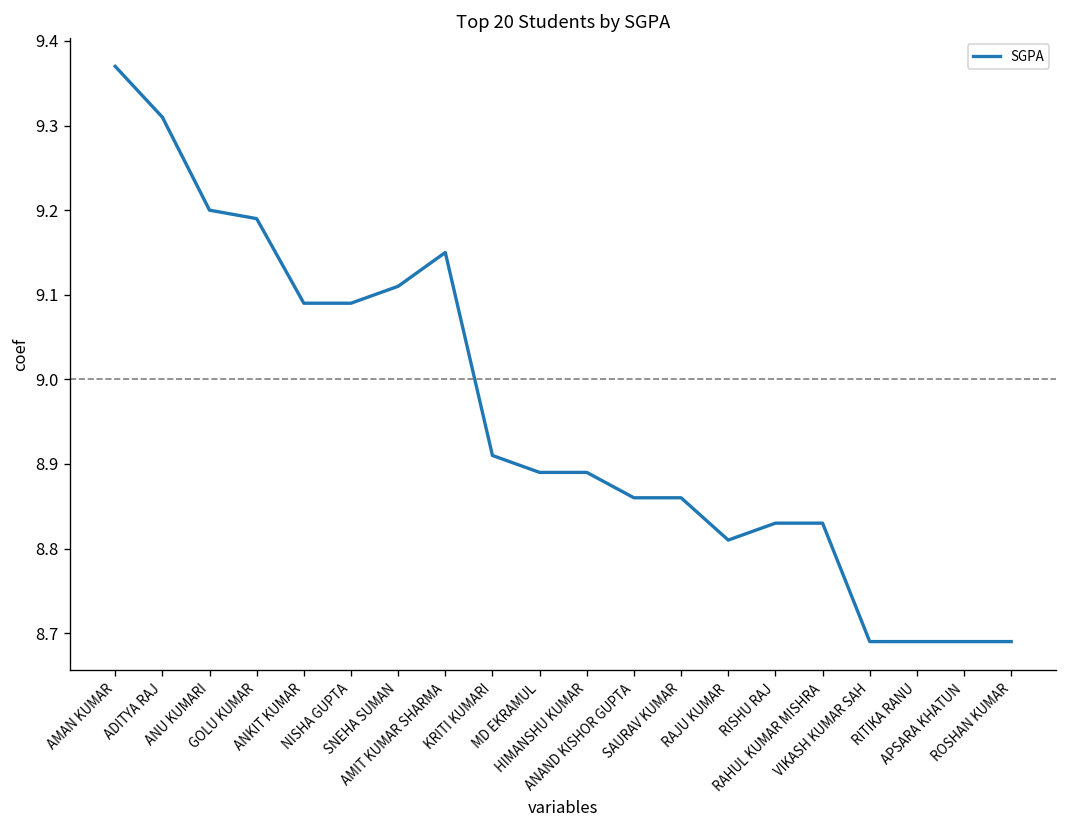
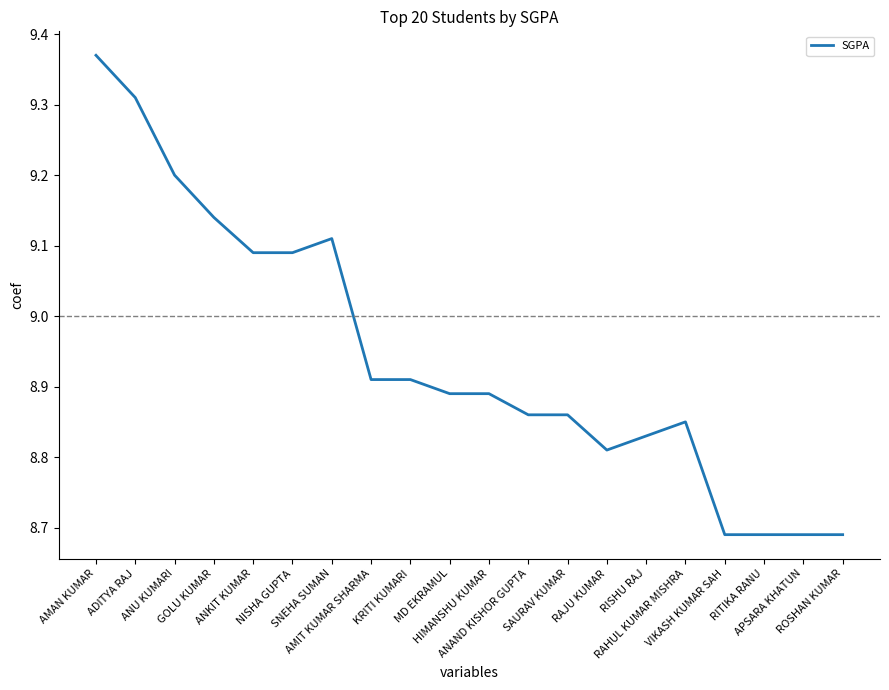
GOLU KUMAR: 9.19 -> 9.14
AMIT KUMAR SHARMA: 9.15 -> 8.91
RAHUL KUMAR MISHRA: 8.83 -> 8.85
